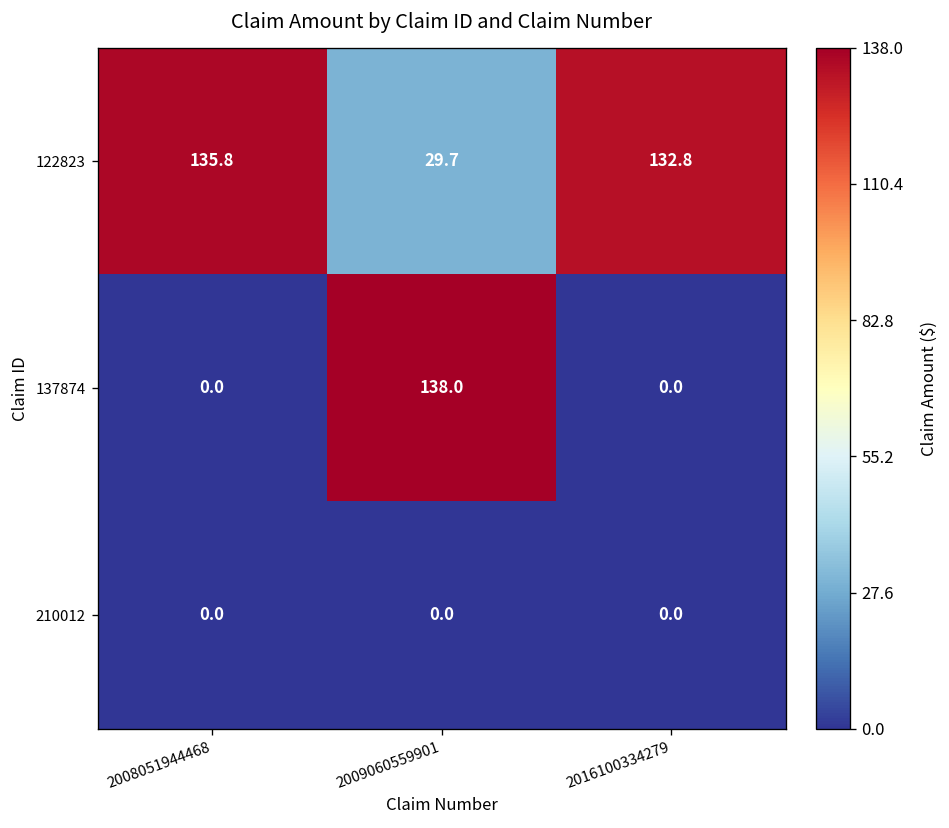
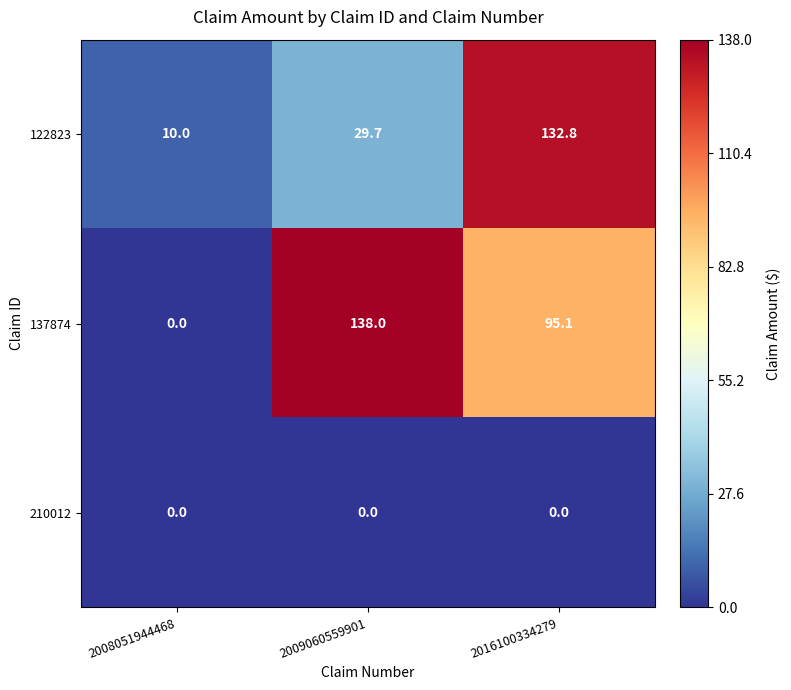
122823, 2008051944468: 135.8 -> 10.0
137874, 2016100334279: 0.0 -> 95.1
